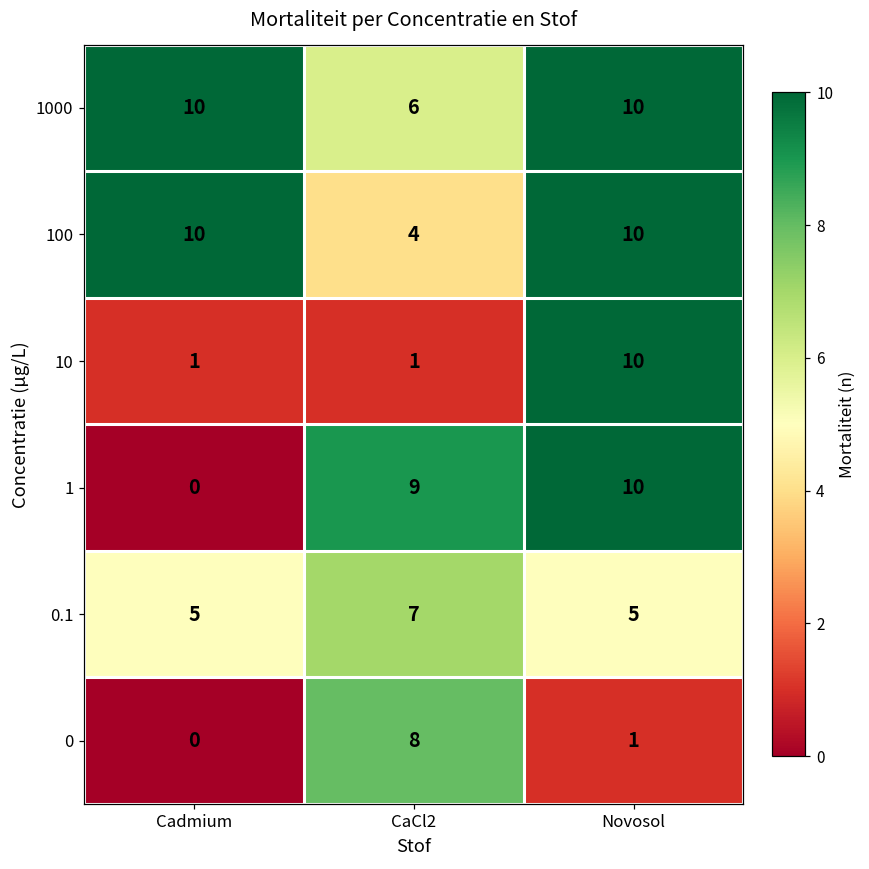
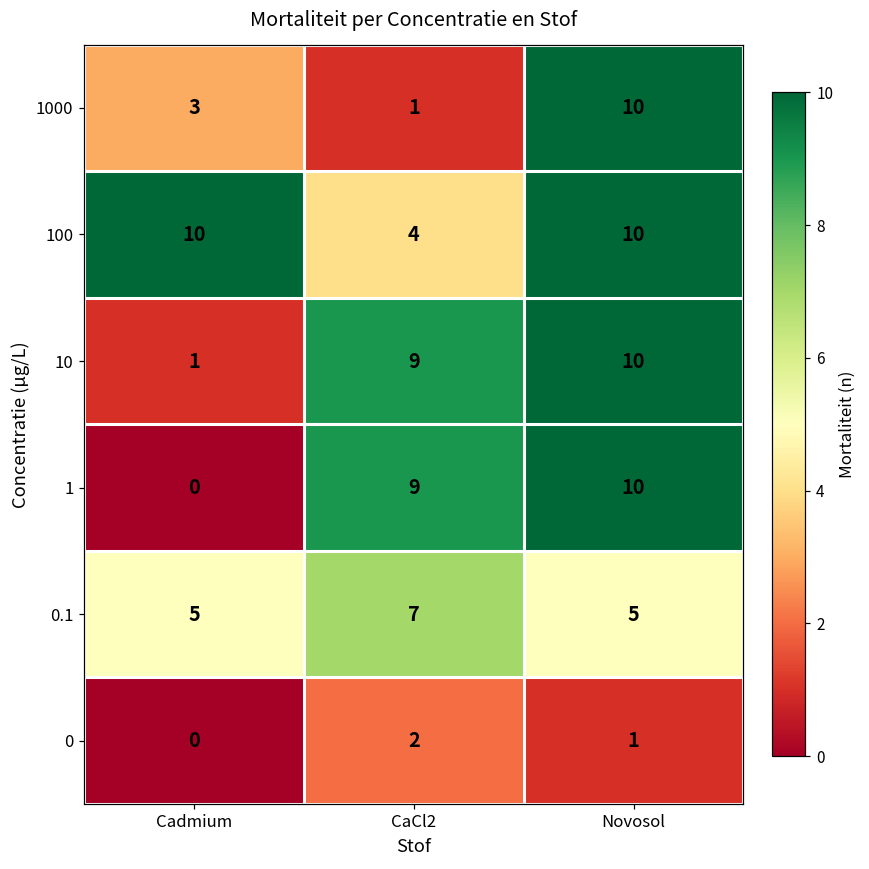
1000, Cadmium: 10 -> 3
1000, CaCl2: 6 -> 1
10, CaCl2: 1 -> 9
0, CaCl2: 8 -> 2
